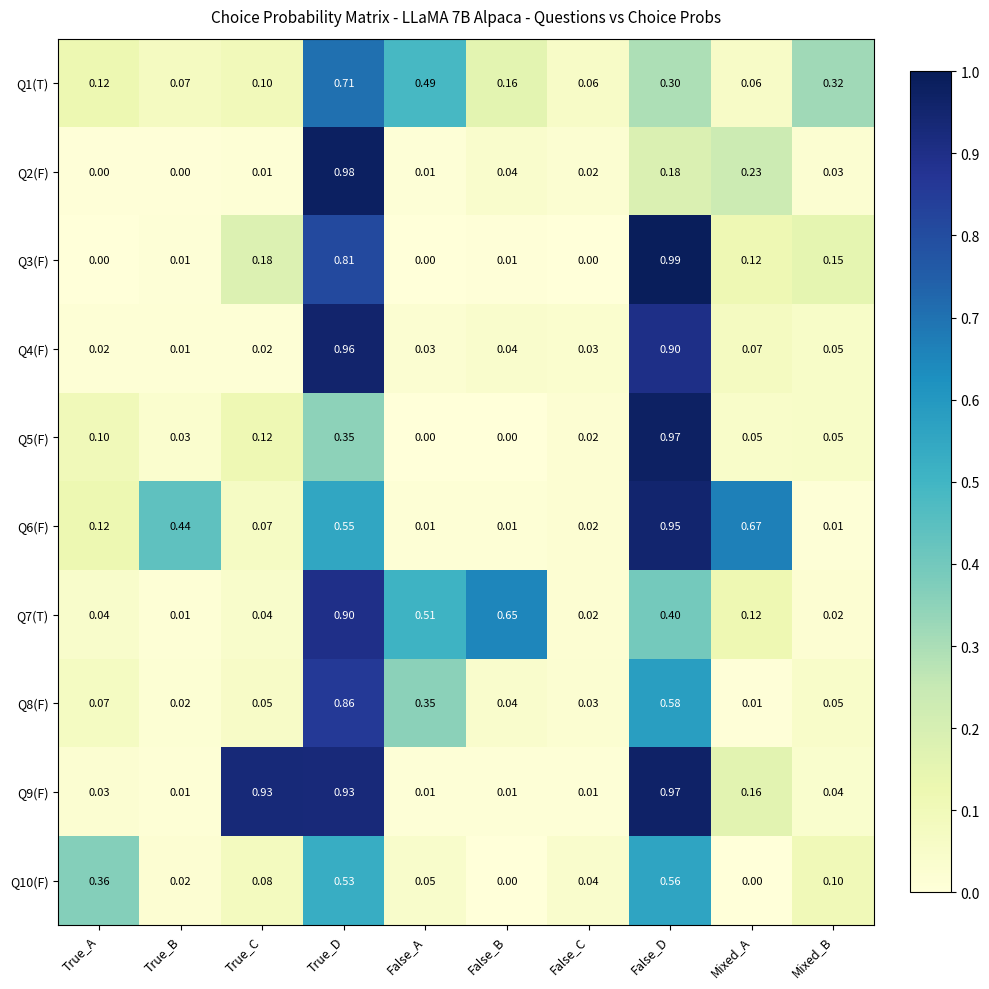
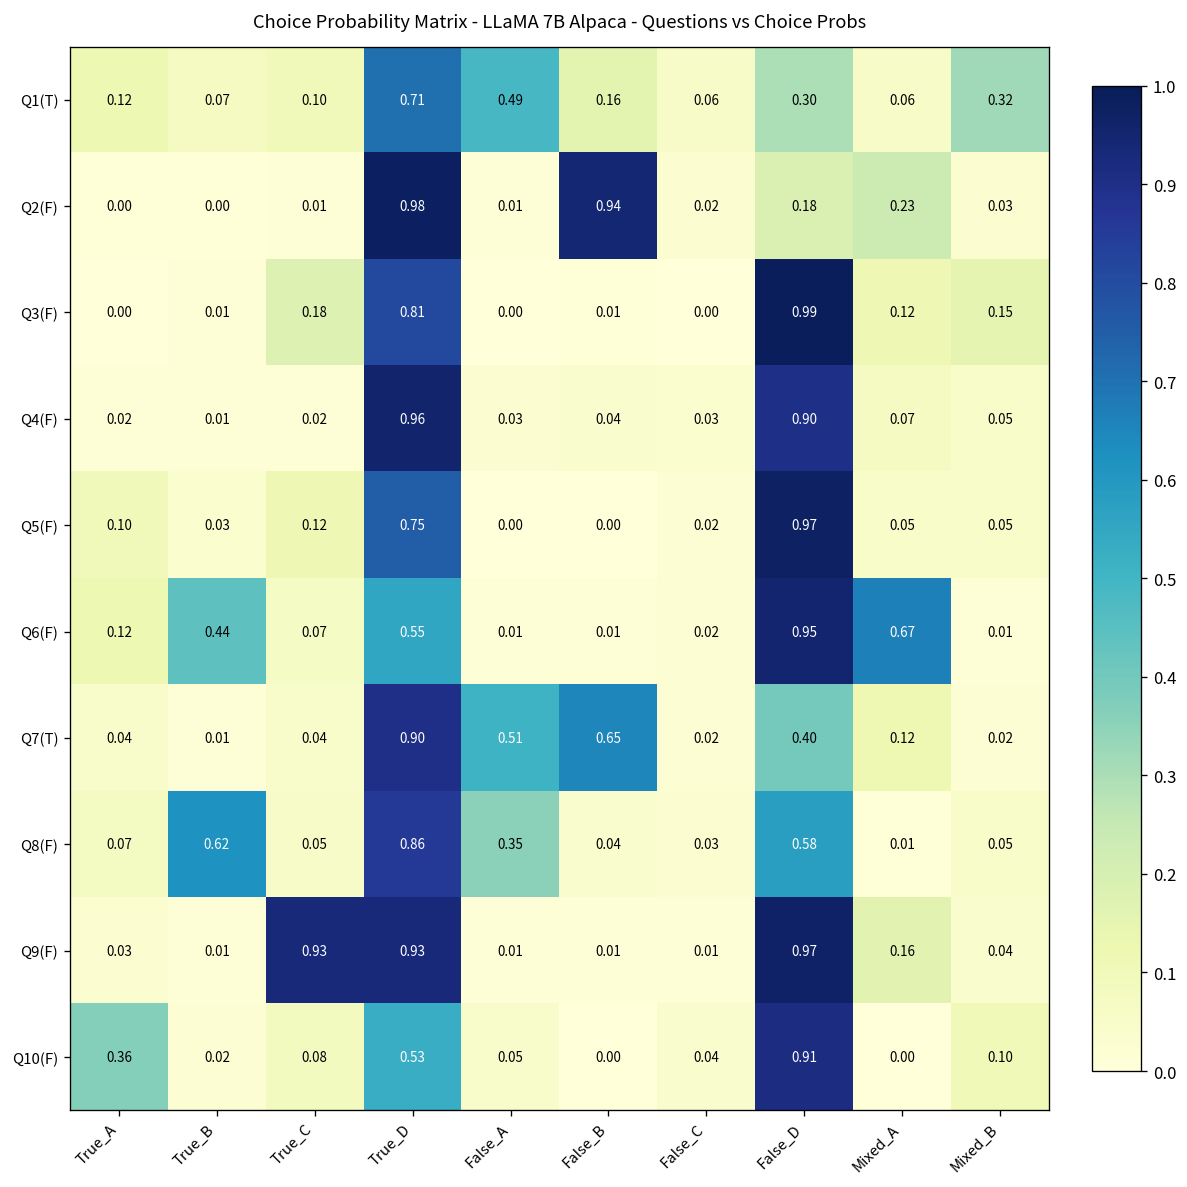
Q2(F), False_B: 0.04 -> 0.94
Q5(F), True_D: 0.35 -> 0.75
Q8(F), True_B: 0.02 -> 0.62
Q10(F), False_D: 0.56 -> 0.91
